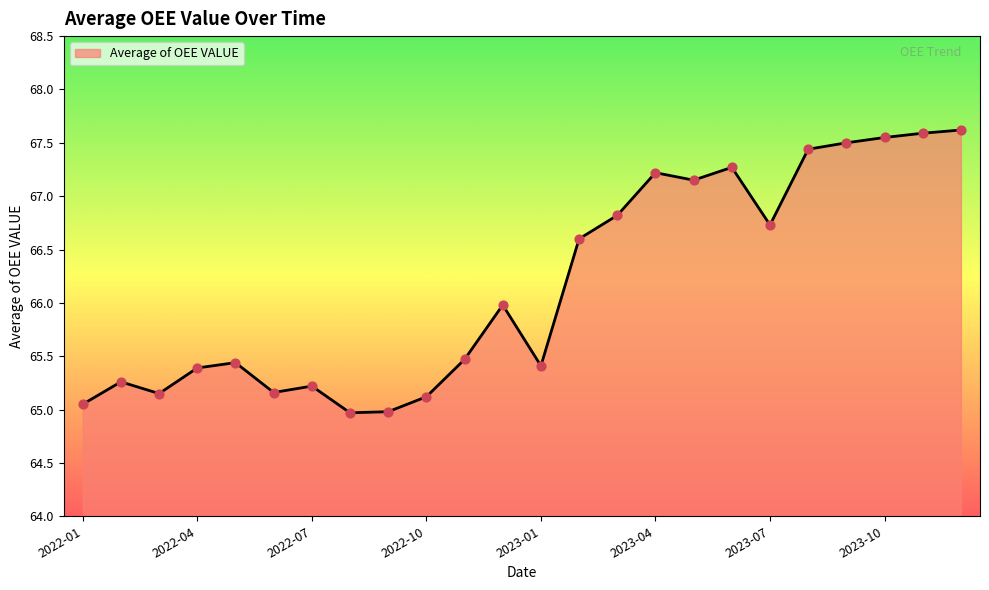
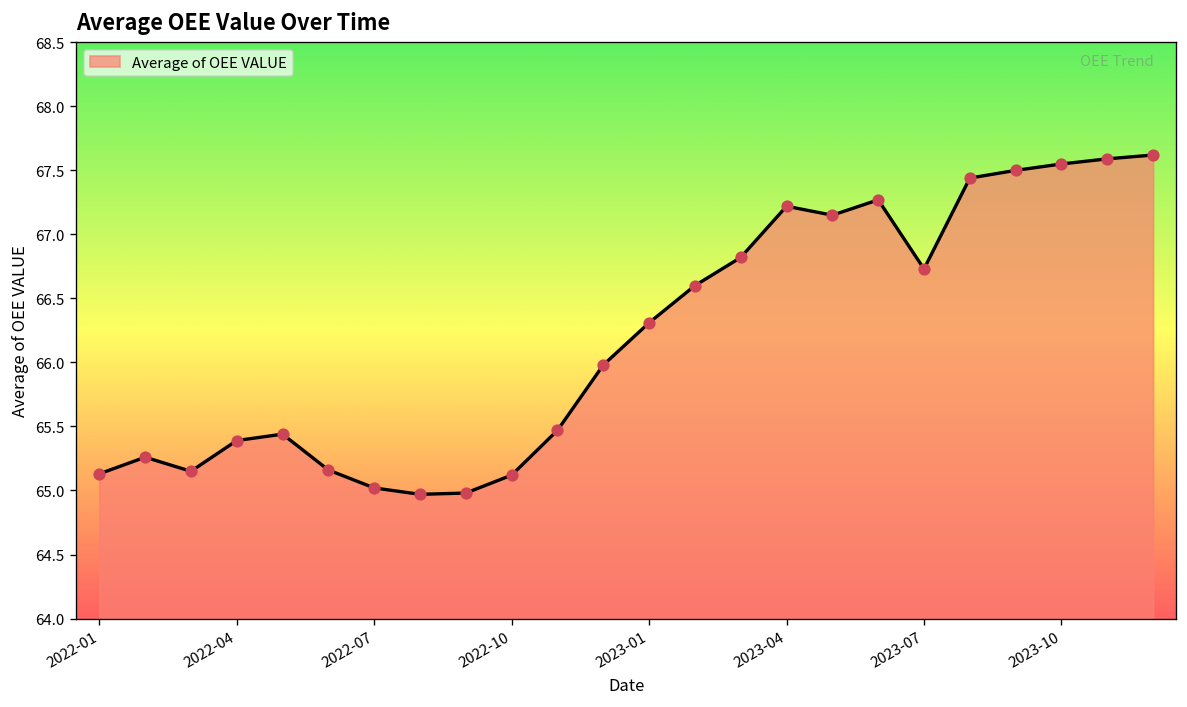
2022-01: 65.05 -> 65.13
2022-07: 65.22 -> 65.02
2023-01: 65.41 -> 66.31
